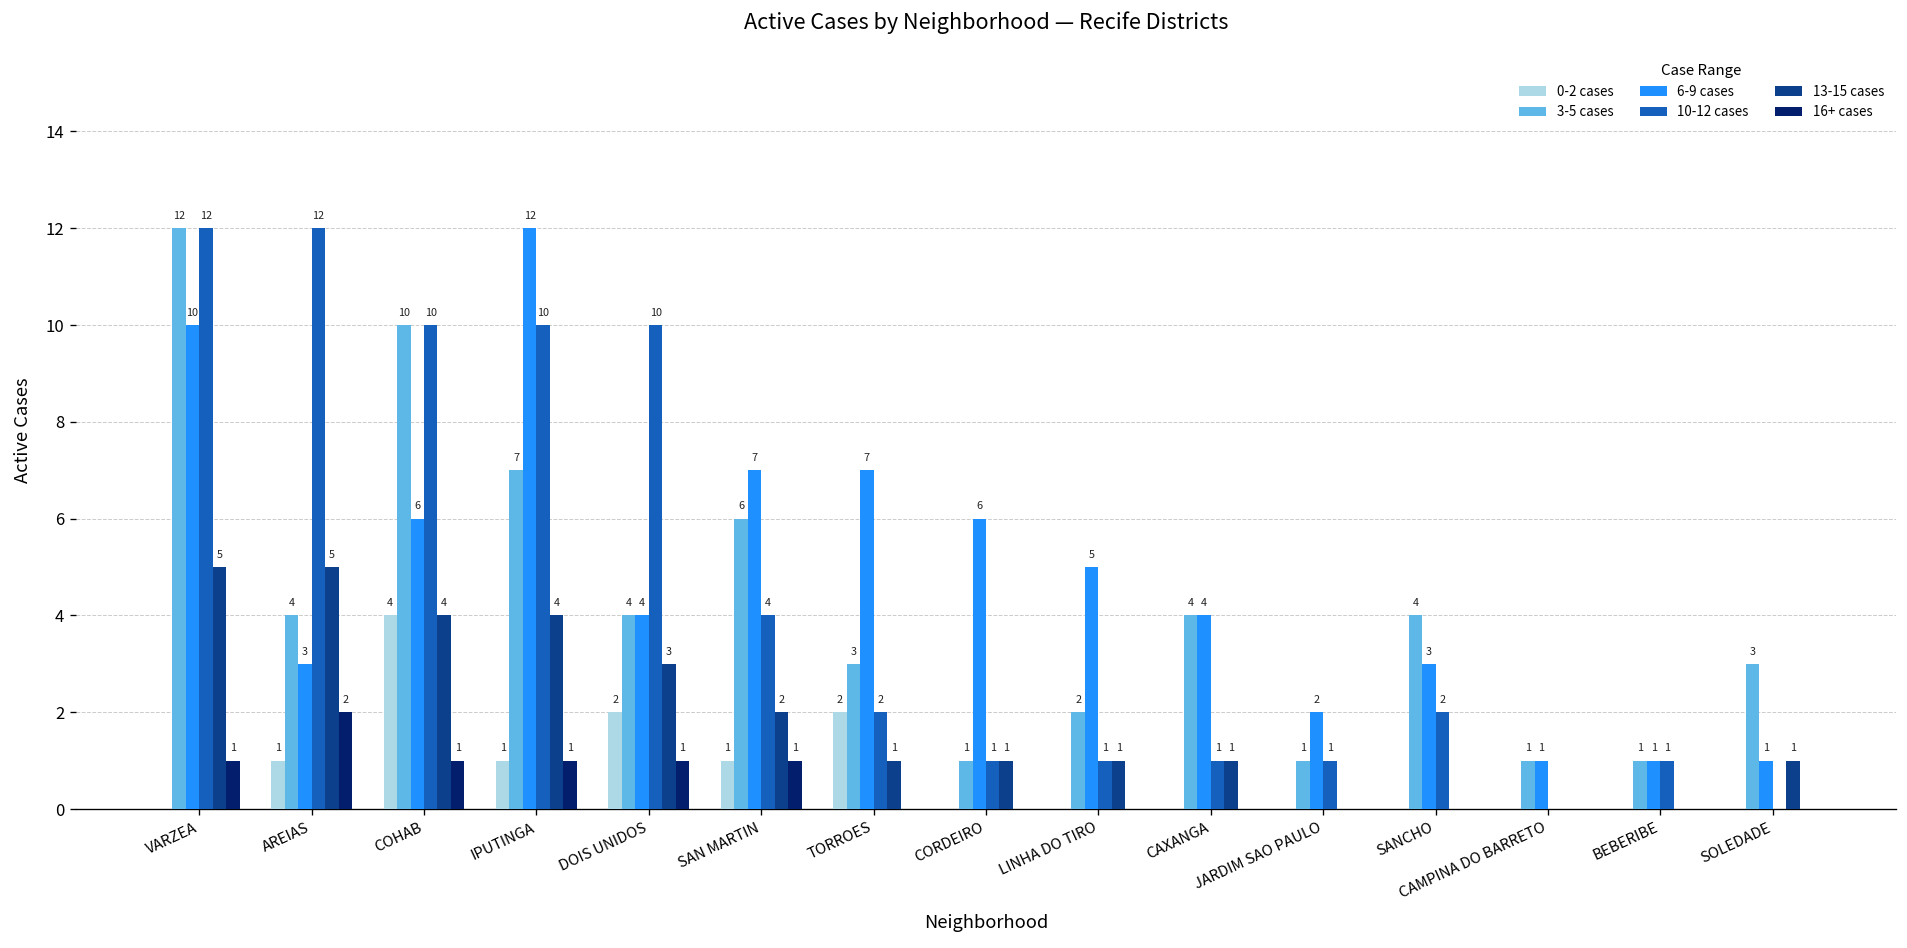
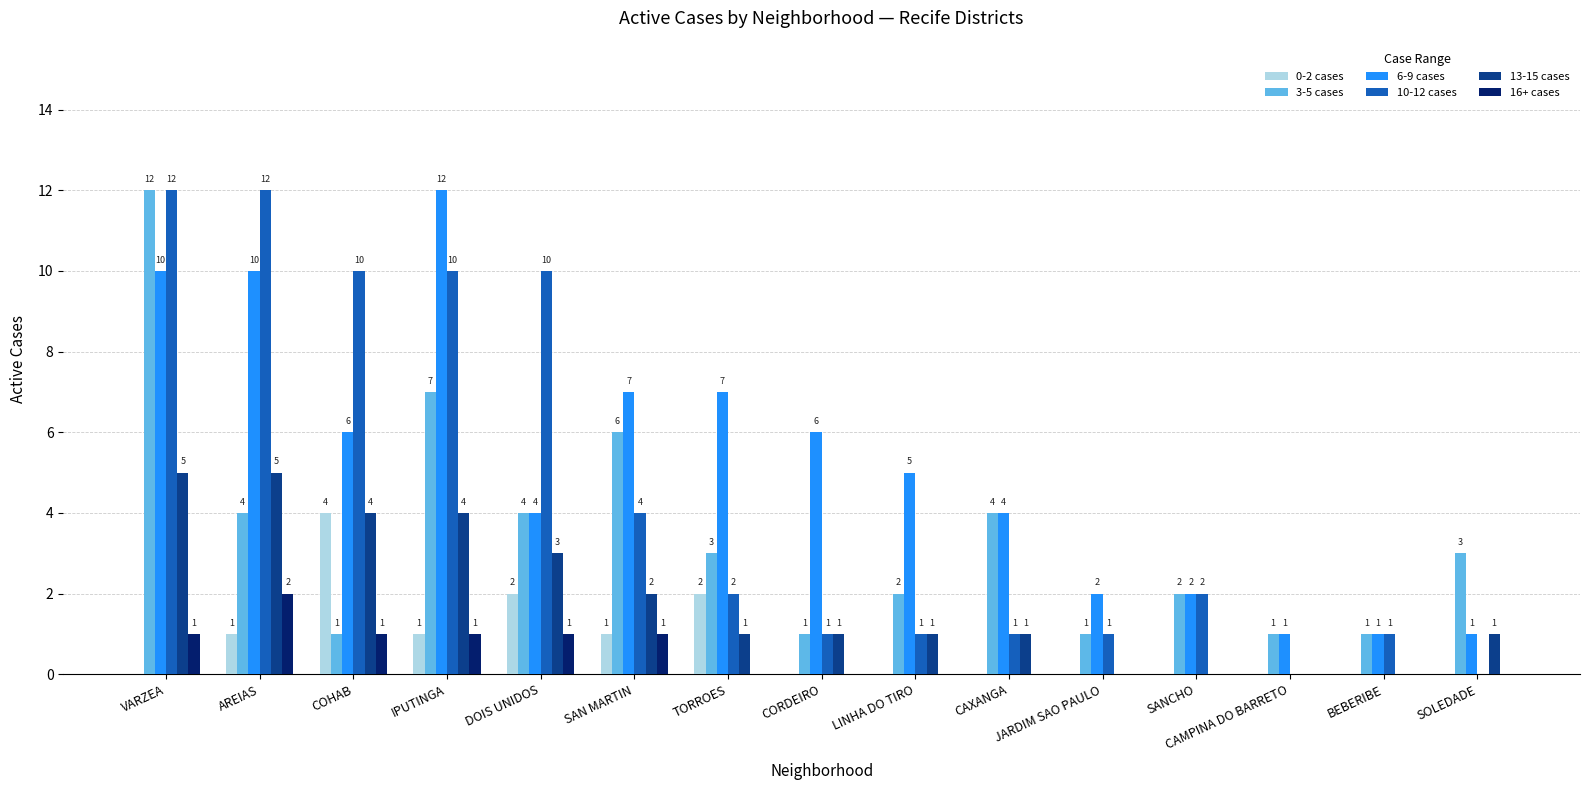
6-9 cases, AREIAS: 3 -> 10
3-5 cases, COHAB: 10 -> 1
3-5 cases, SANCHO: 4 -> 2
6-9 cases, SANCHO: 3 -> 2
